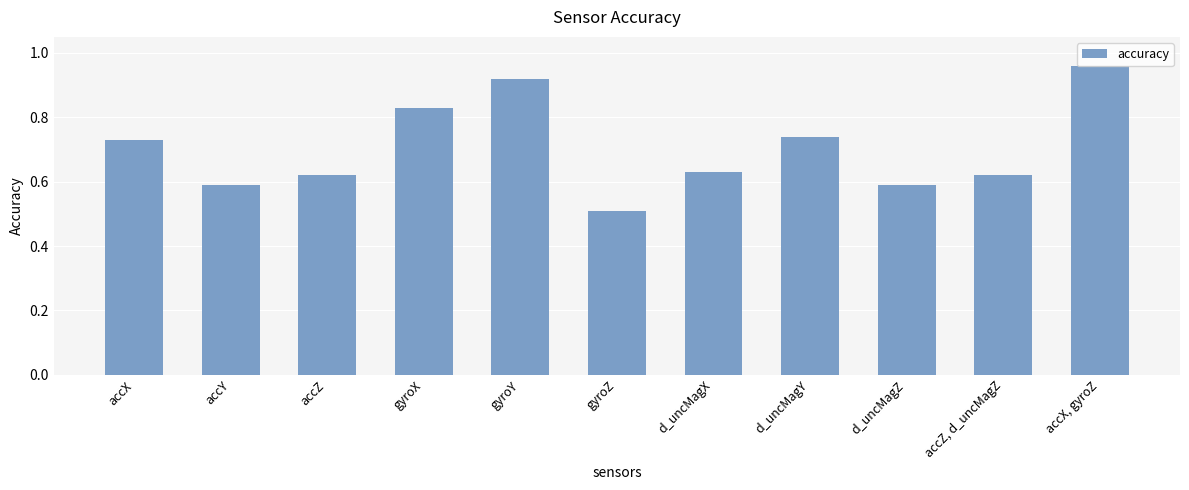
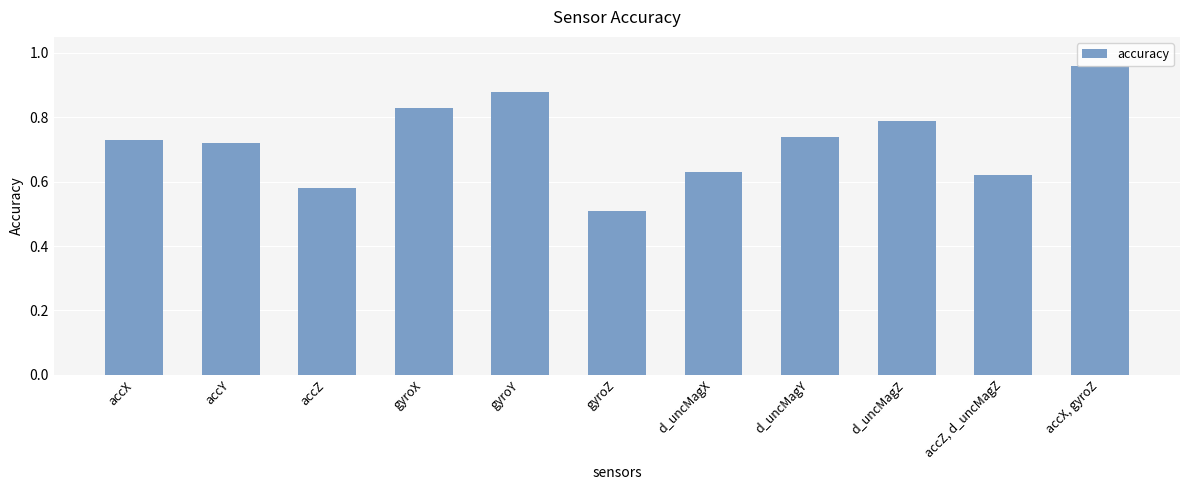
accY: 0.59 -> 0.72
accZ: 0.62 -> 0.58
gyroY: 0.92 -> 0.88
d_uncMagZ: 0.59 -> 0.79
